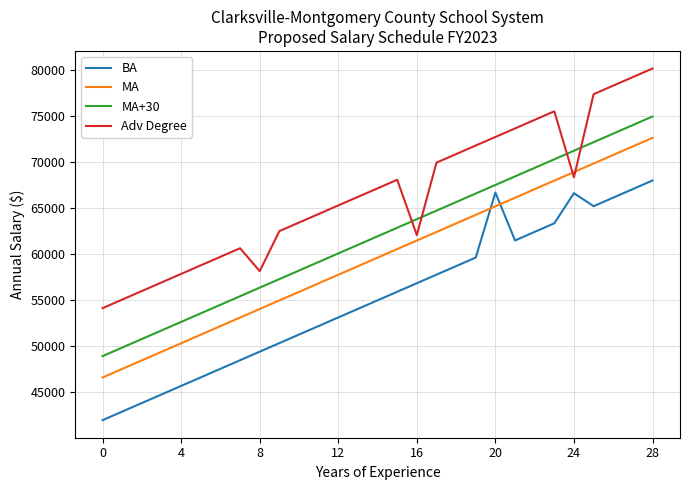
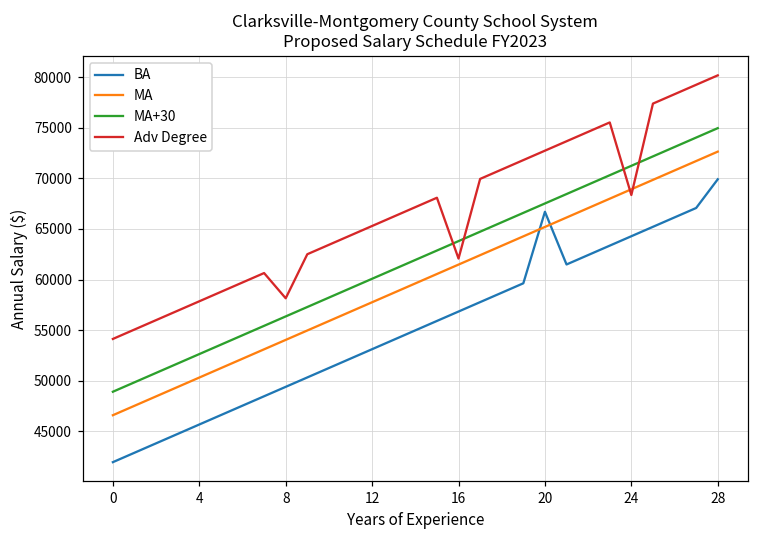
BA, 24: 67000 -> 64000
BA, 28: 68000 -> 70000
